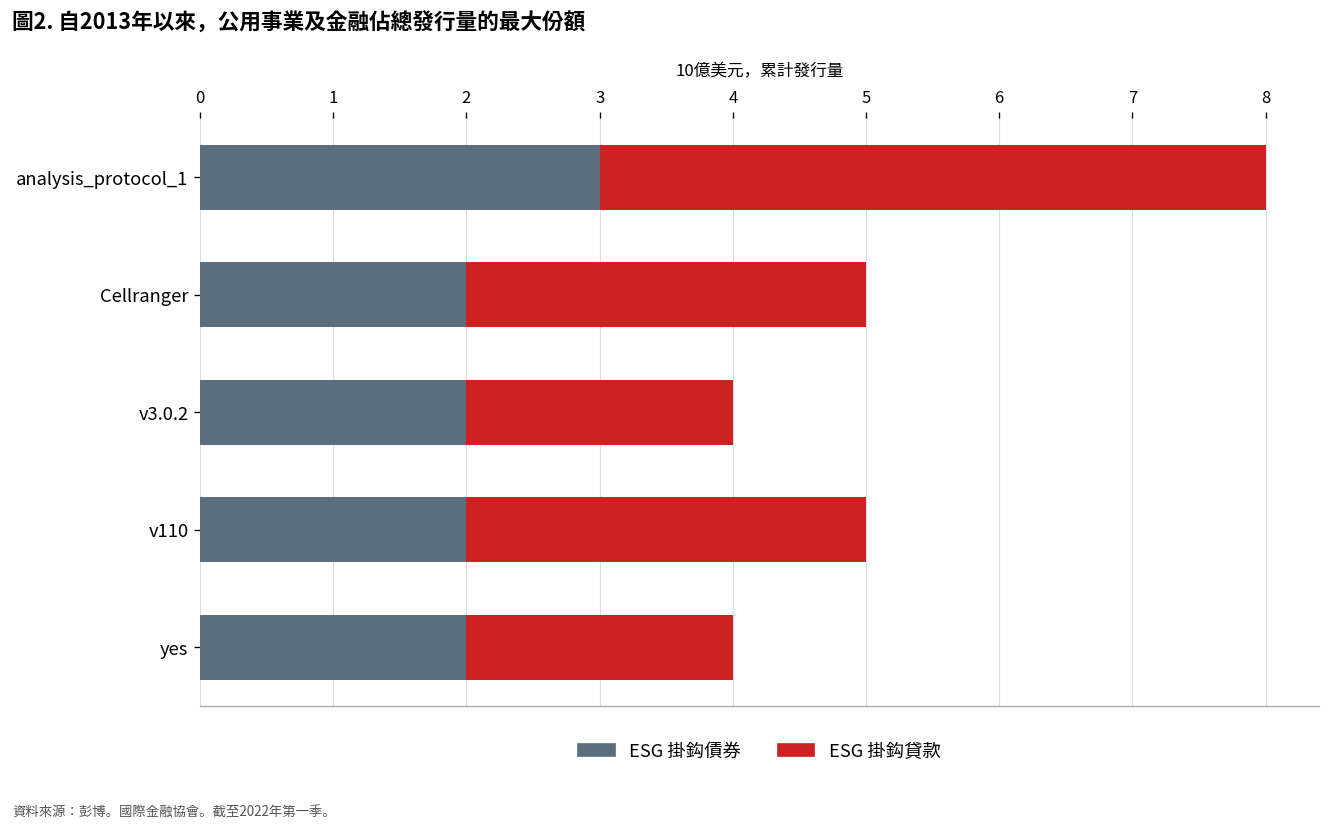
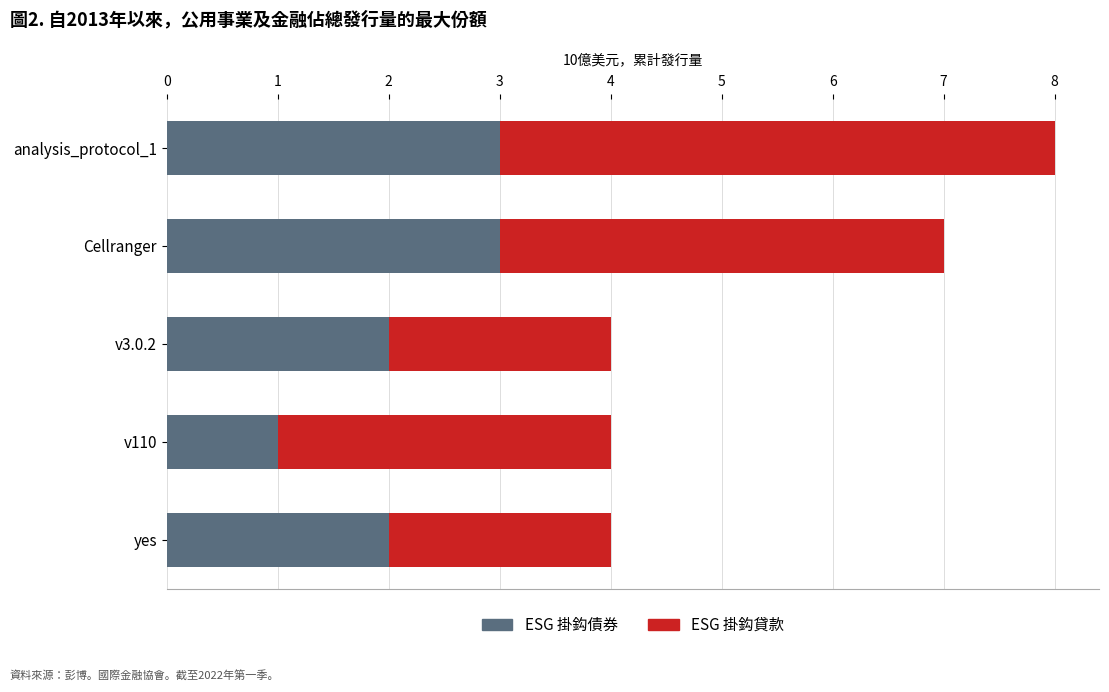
ESG 掛鈎債券, Cellranger: 2 -> 3
ESG 掛鈎貸款, Cellranger: 3 -> 4
ESG 掛鈎債券, v110: 2 -> 1
